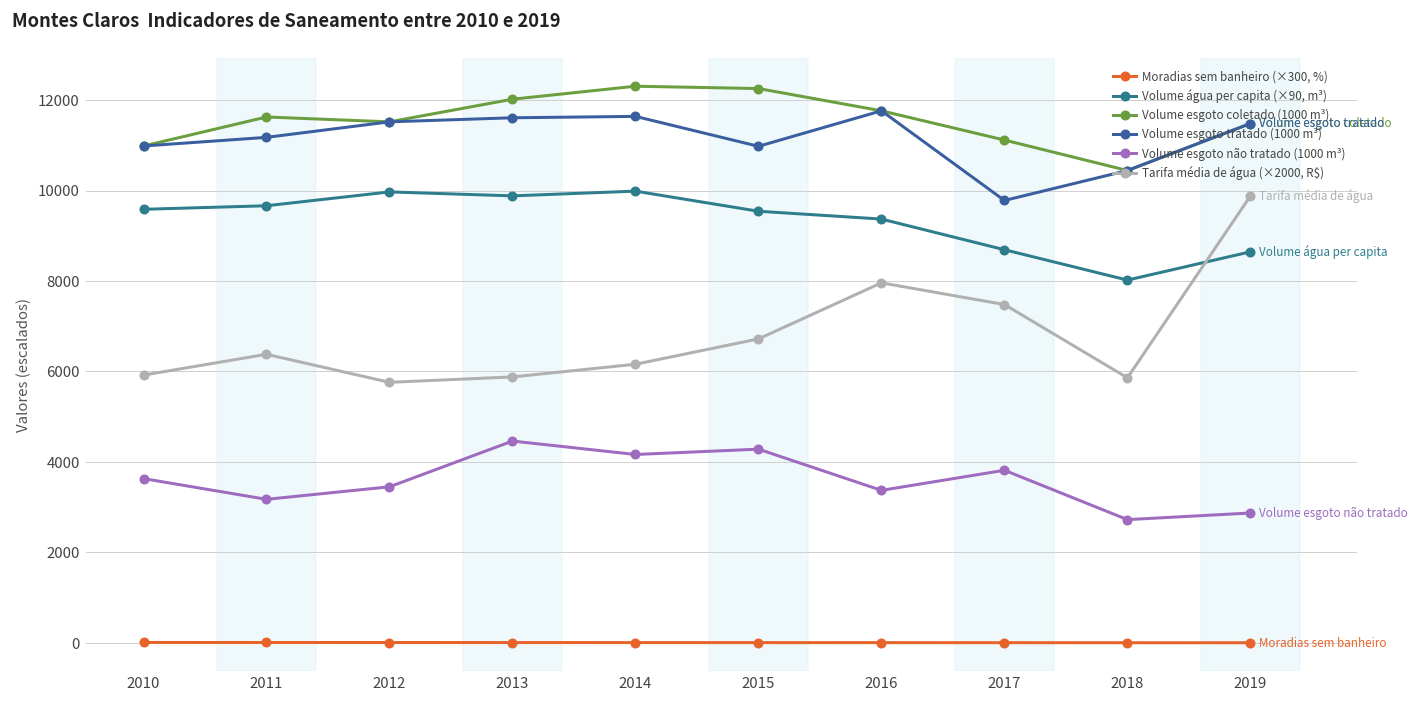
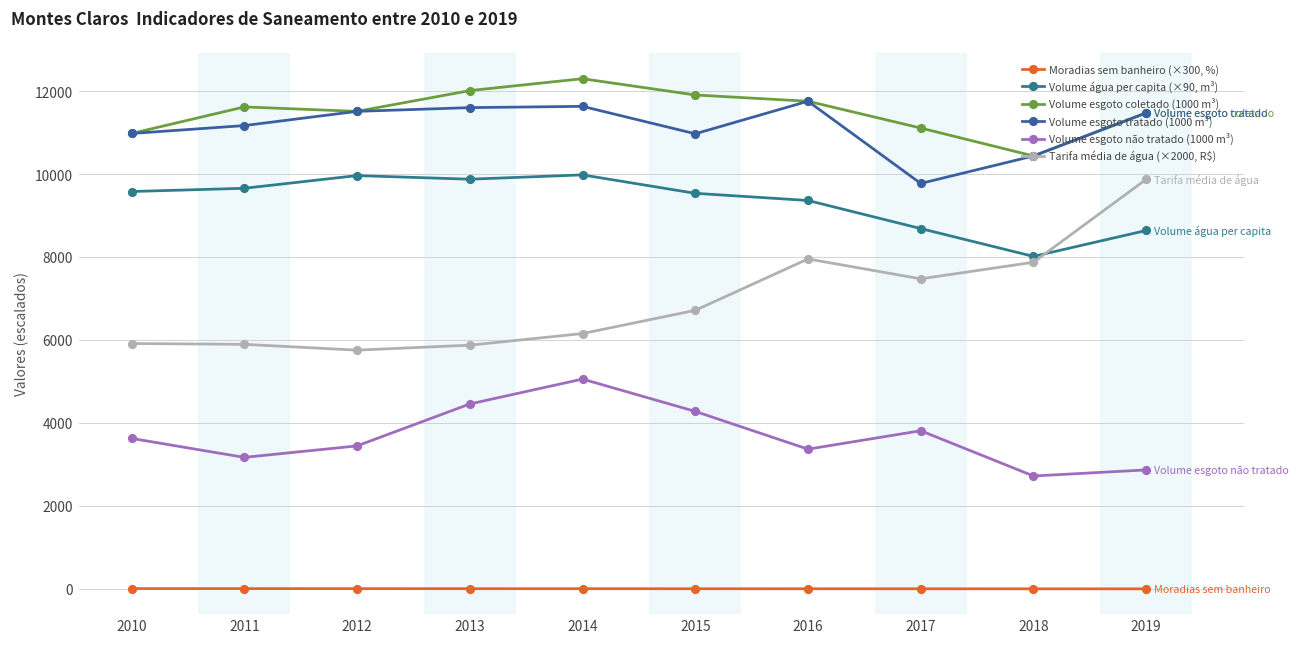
Tarifa média de água (×2000, R$), 2011: 6400 -> 5900
Volume esgoto não tratado (1000 m³), 2014: 4200 -> 5100
Volume esgoto coletado (1000 m³), 2015: 12300 -> 11900
Tarifa média de água (×2000, R$), 2018: 5900 -> 7900
